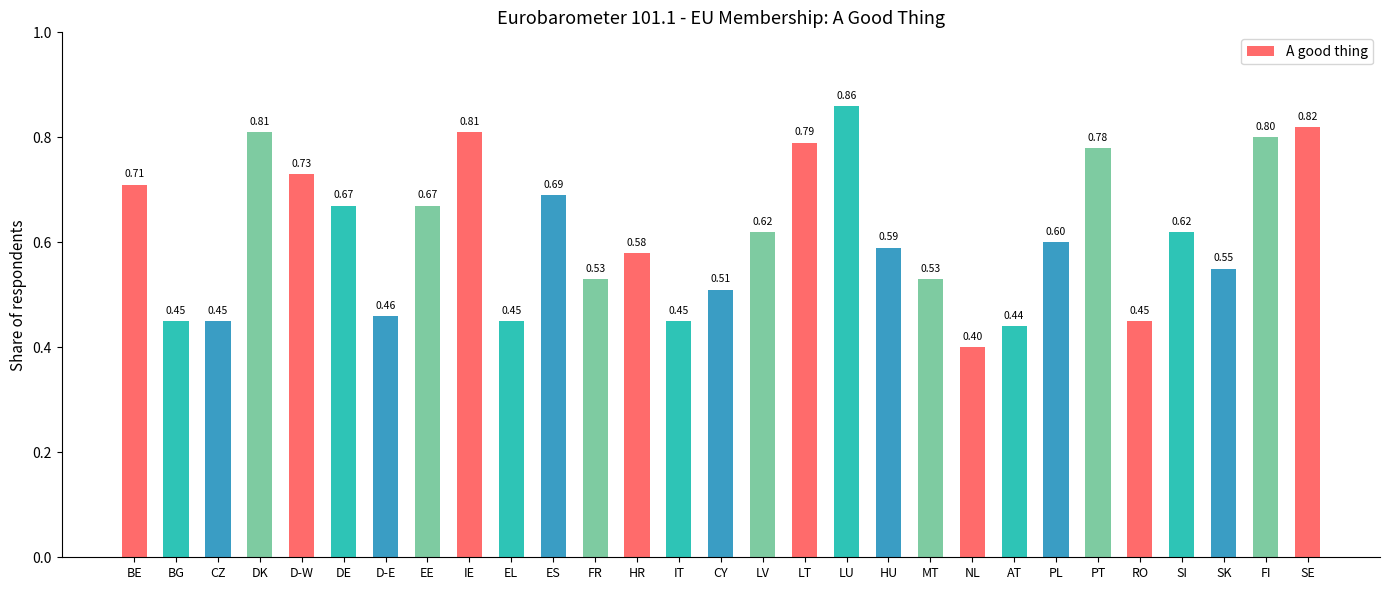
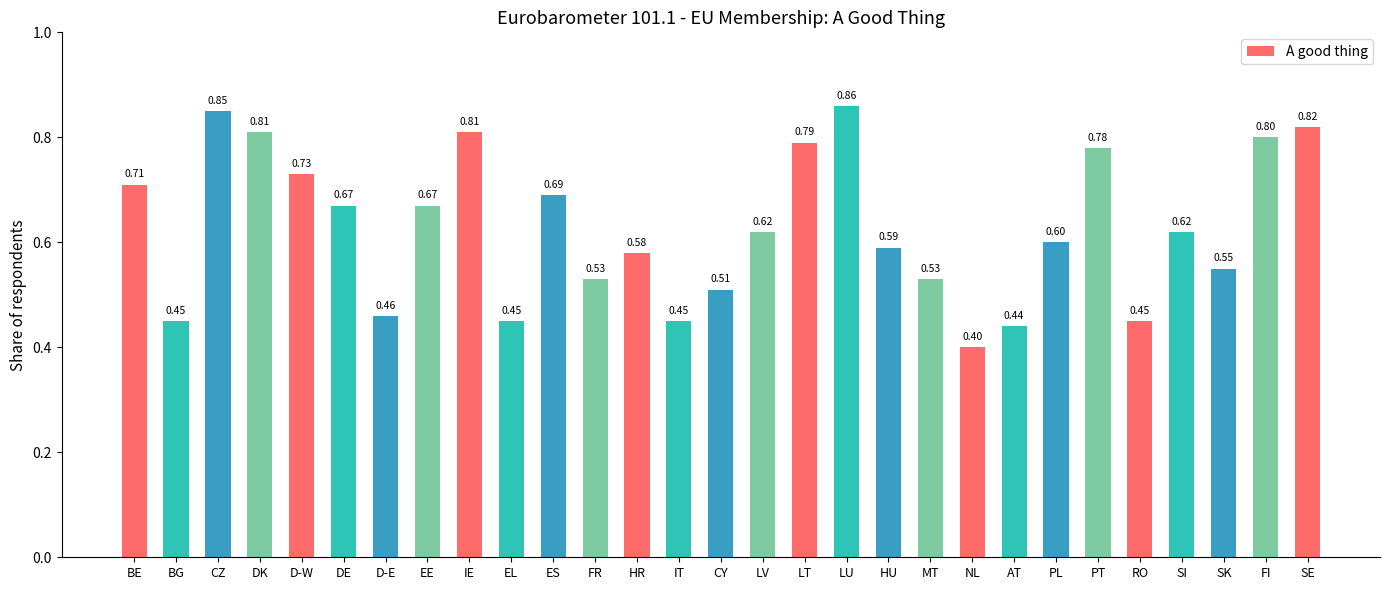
CZ: 0.45 -> 0.85
